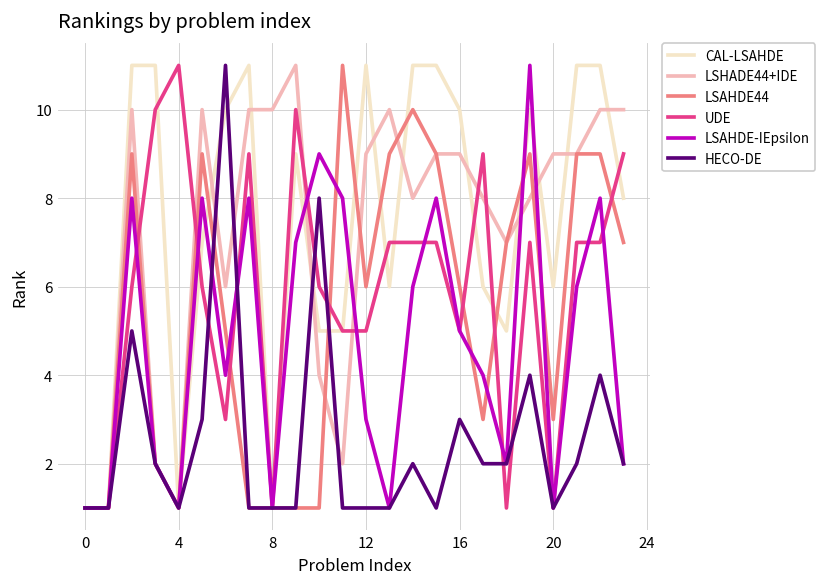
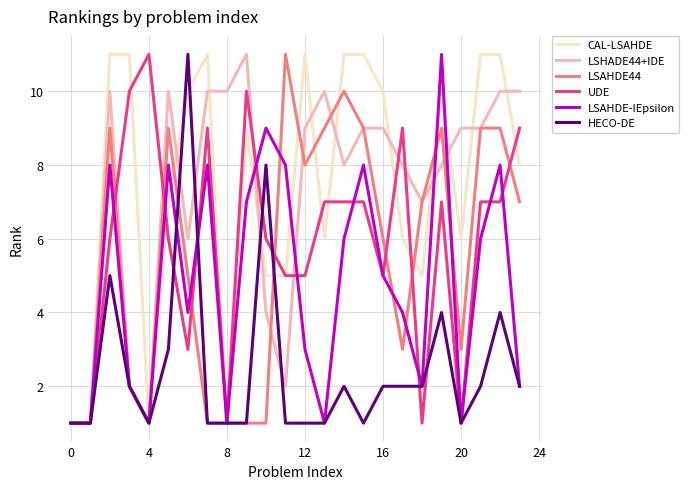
LSAHDE44, 12: 6 -> 8
HECO-DE, 16: 3 -> 2
